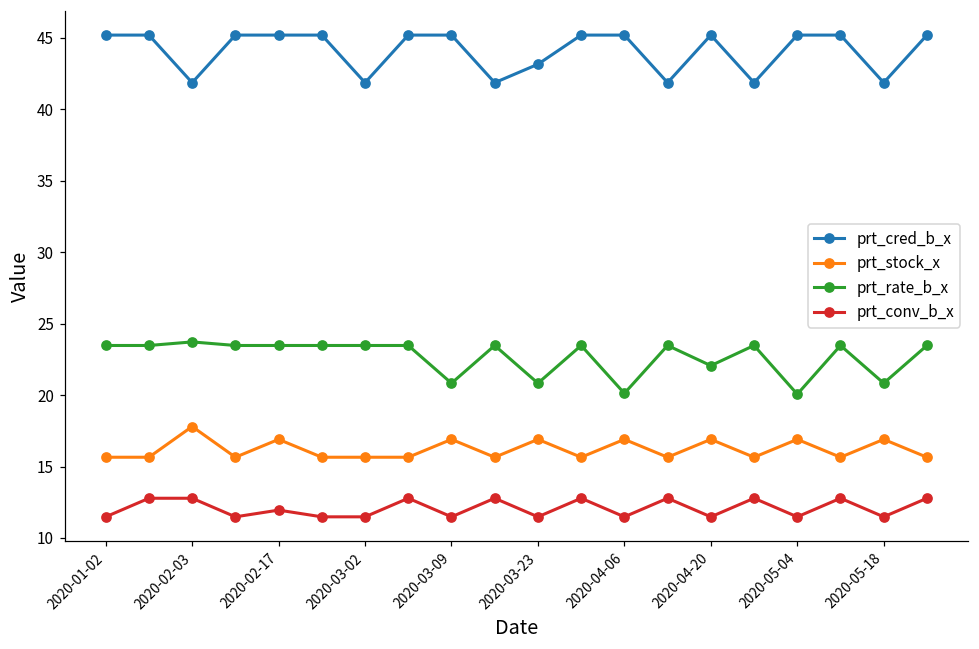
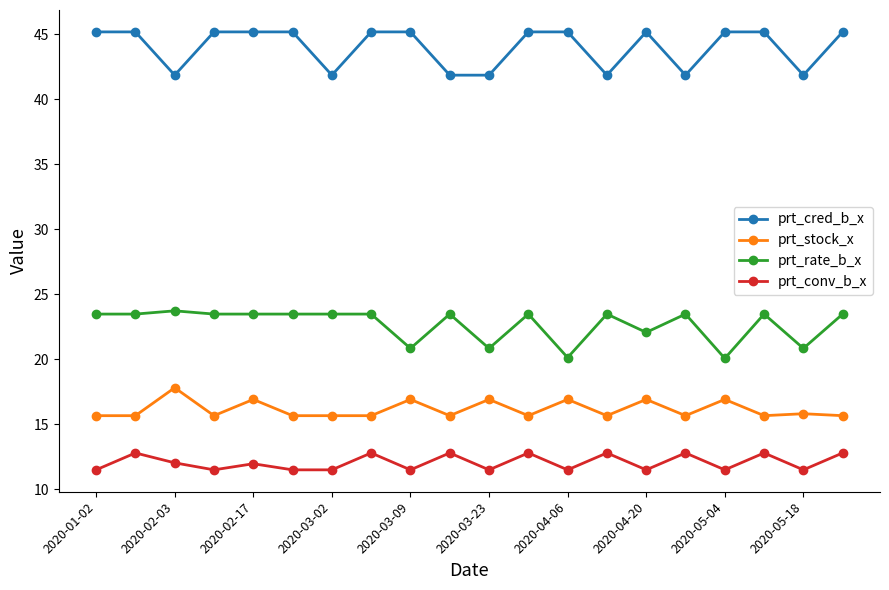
prt_conv_b_x, 2020-02-03: 12.8 -> 12.0
prt_cred_b_x, 2020-03-23: 43.2 -> 41.9
prt_stock_x, 2020-05-18: 16.9 -> 15.8
